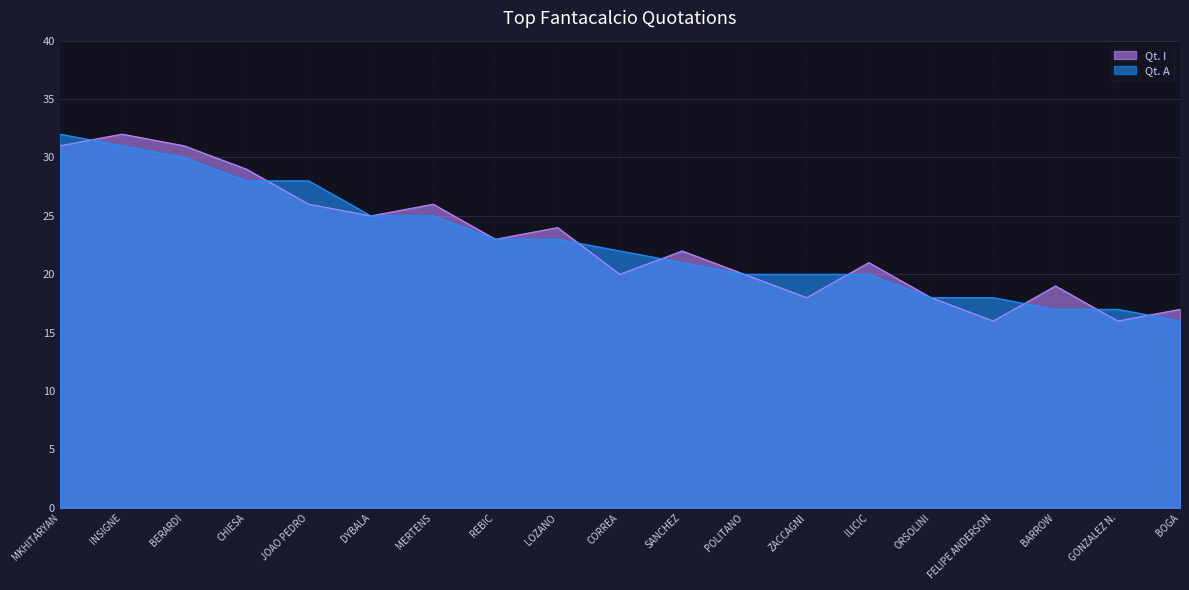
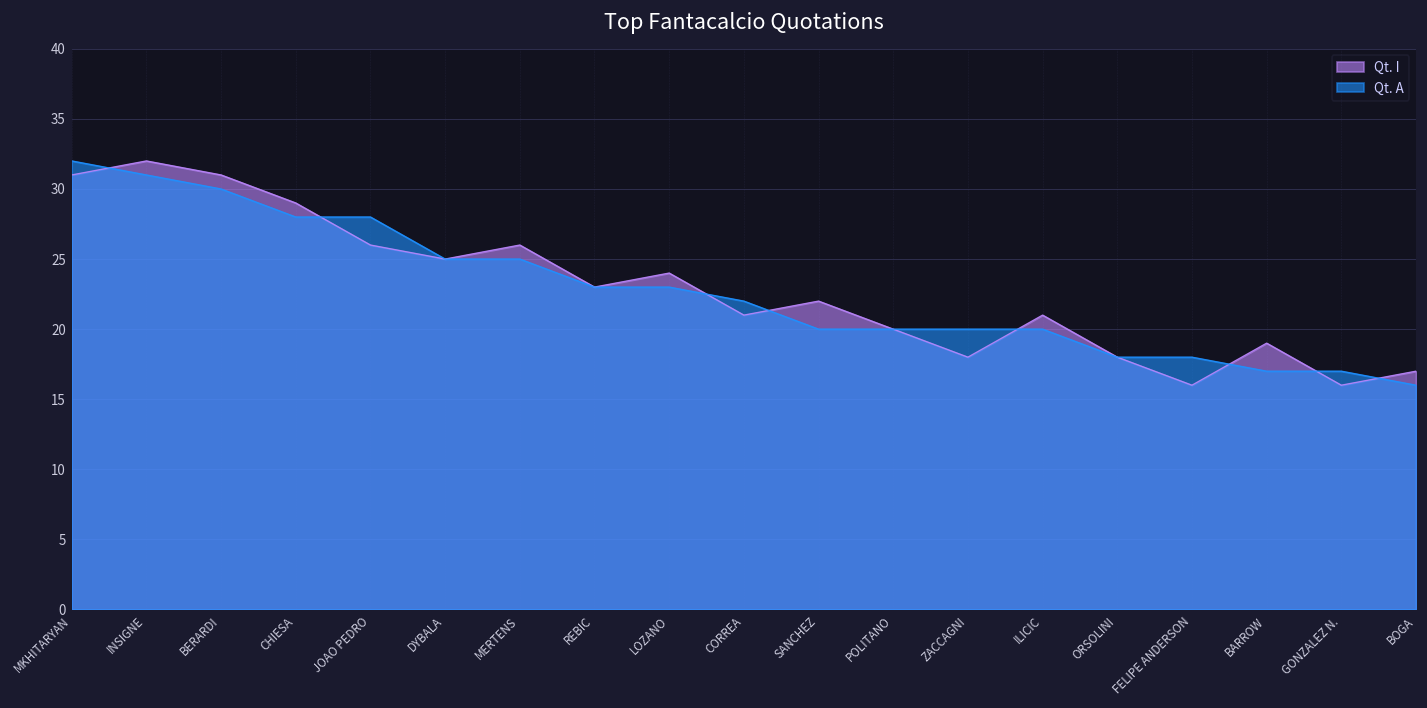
Qt. I, CORREA: 20 -> 21
Qt. A, SANCHEZ: 21 -> 20
